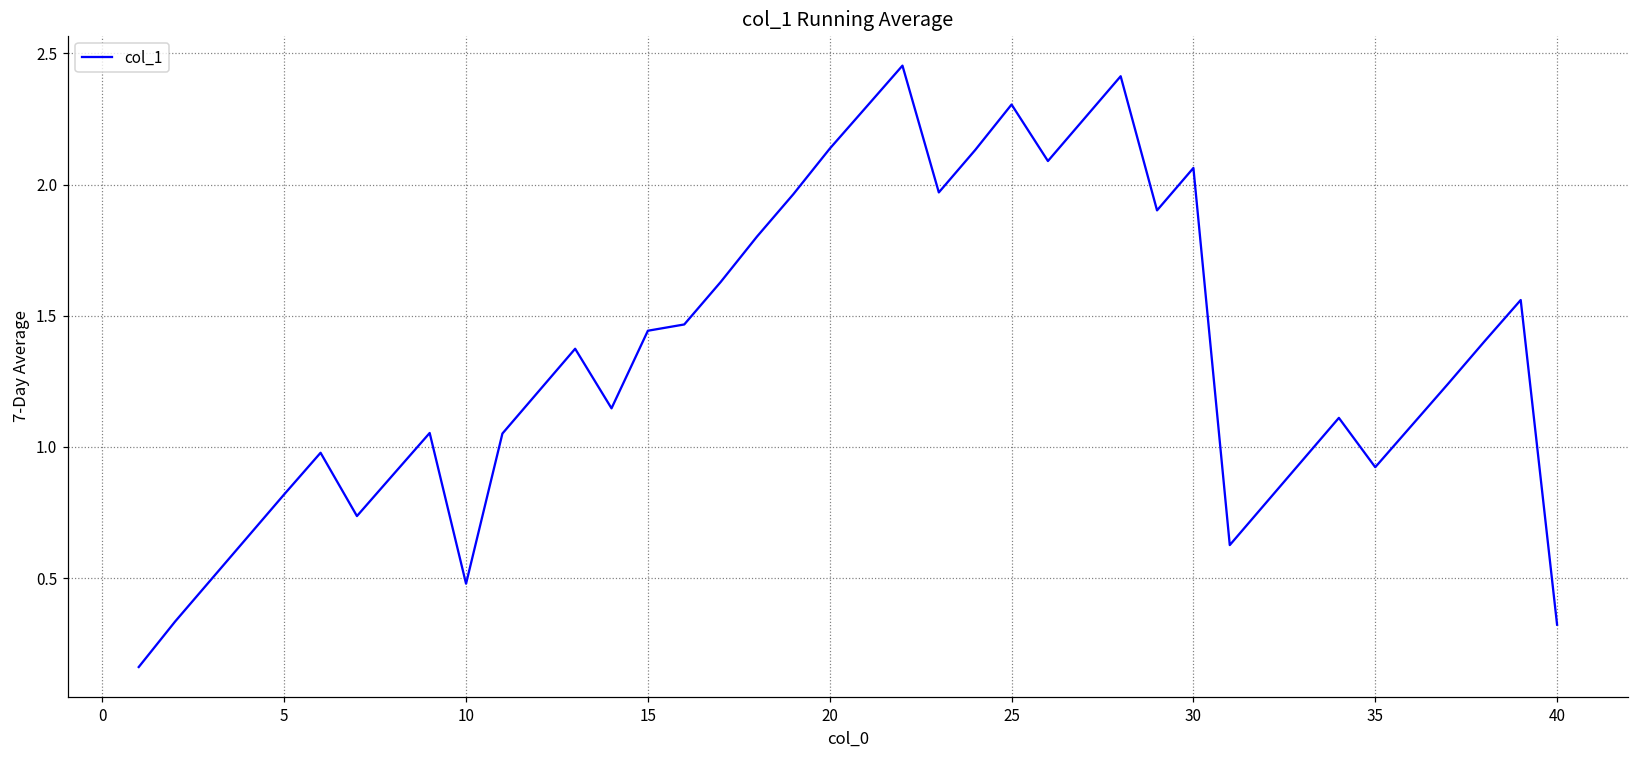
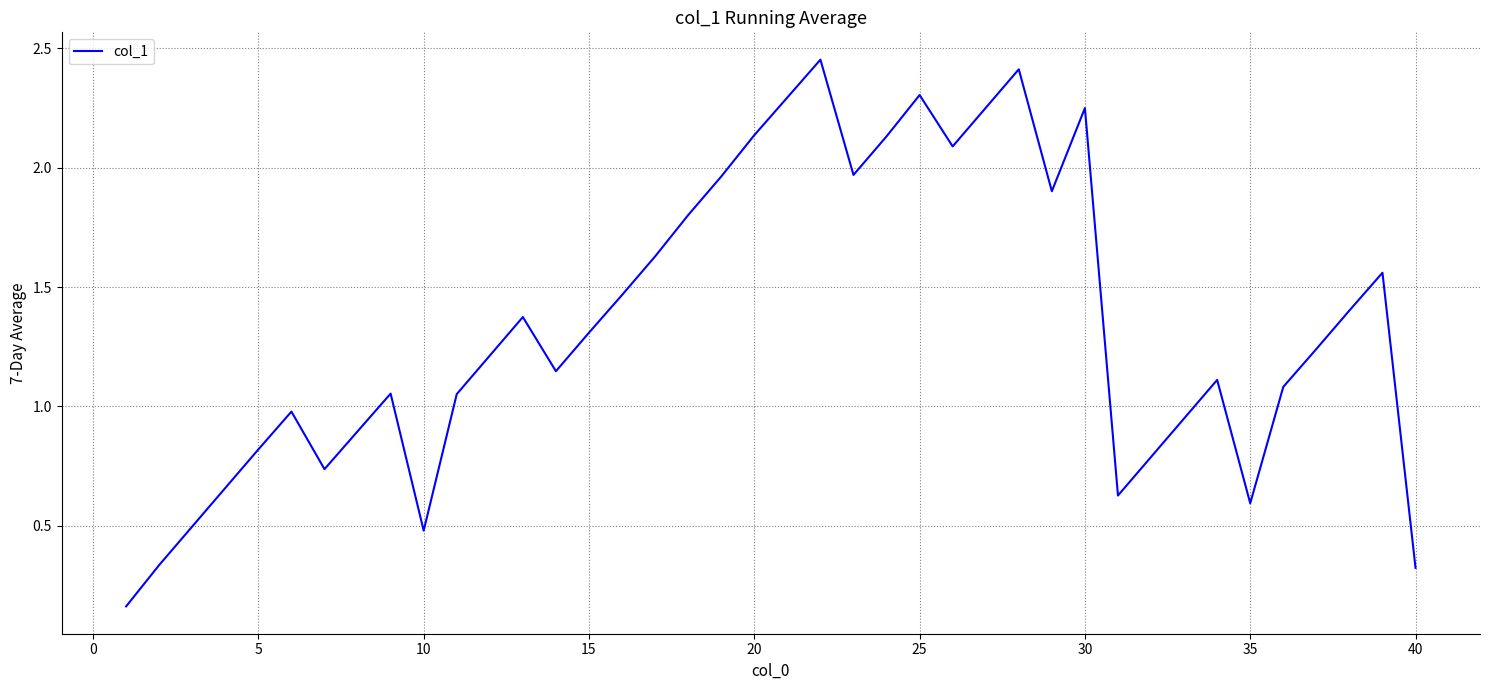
15: 1.44 -> 1.31
30: 2.06 -> 2.25
35: 0.92 -> 0.59
